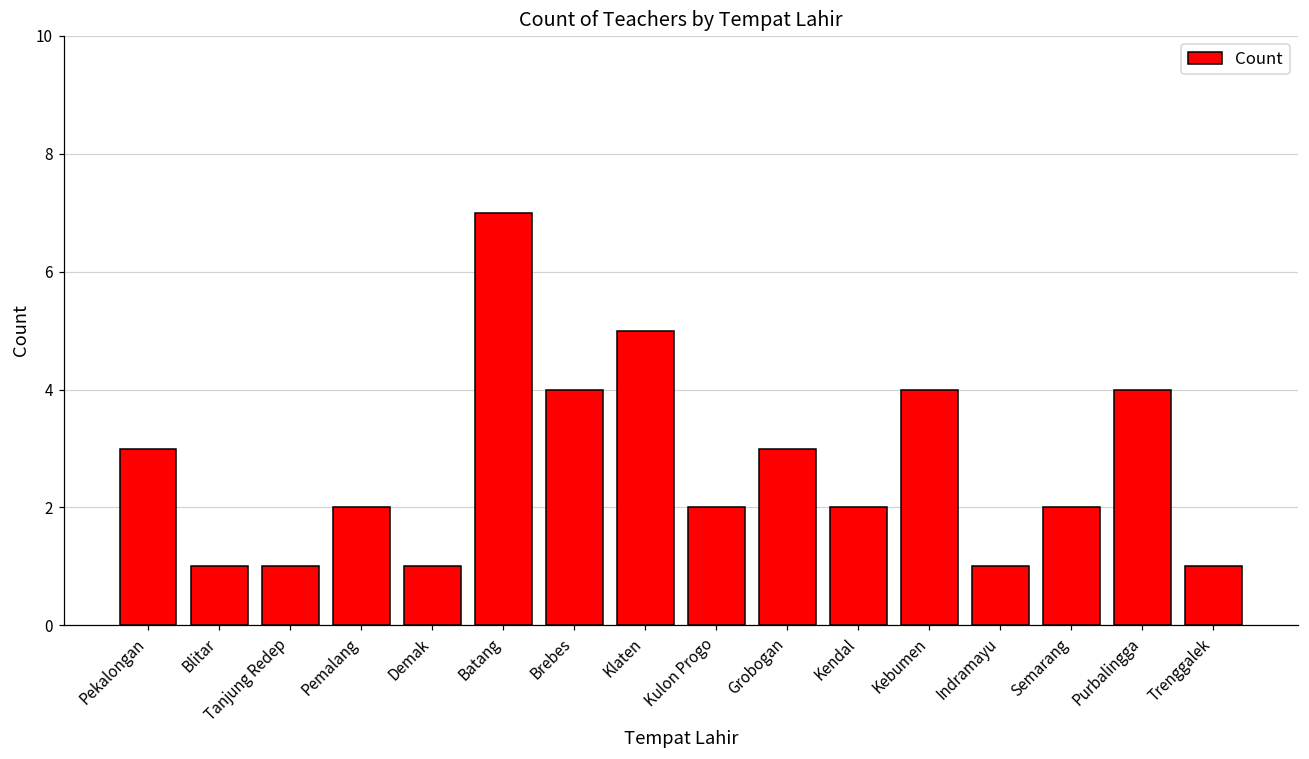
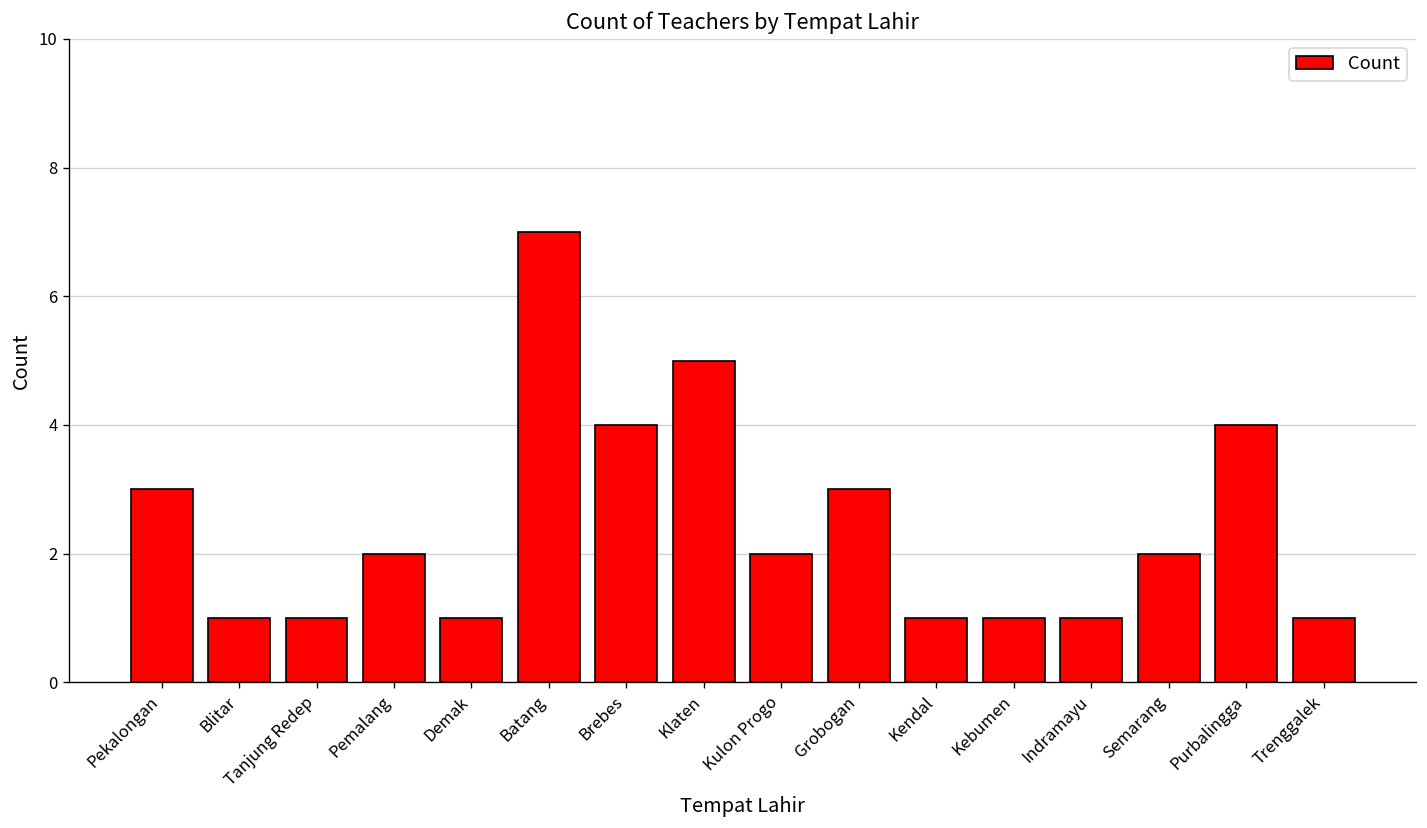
Kendal: 2 -> 1
Kebumen: 4 -> 1
